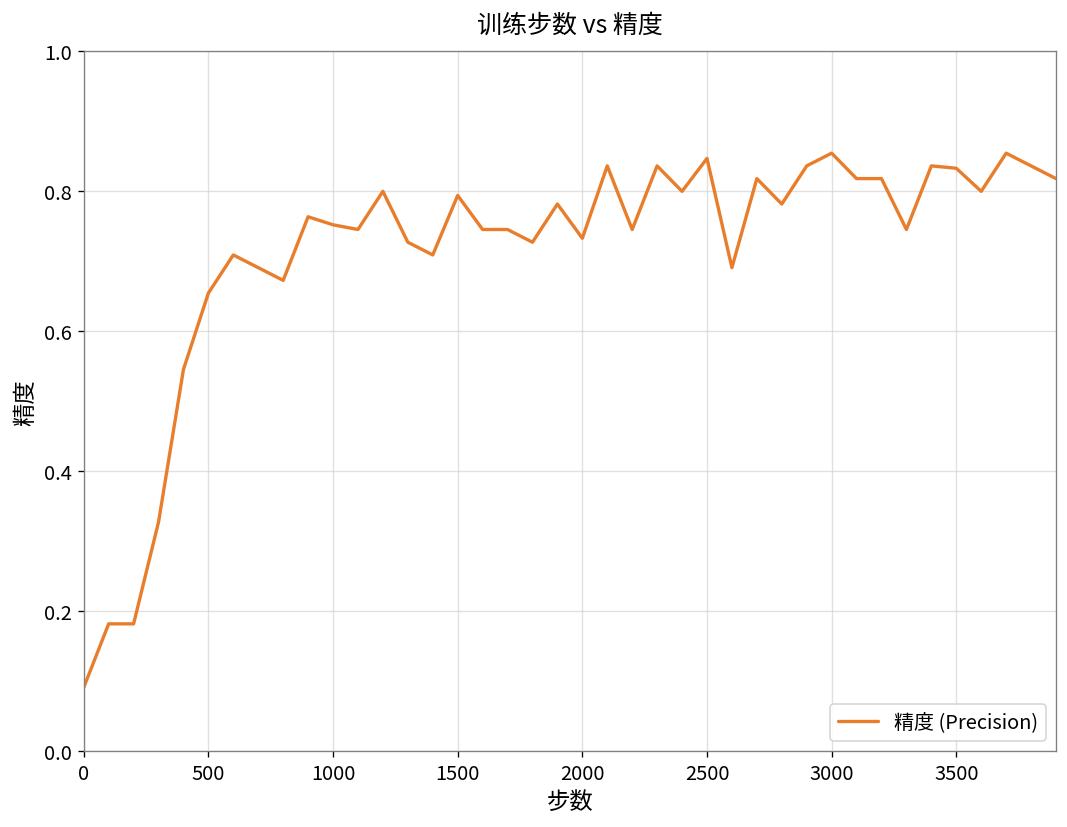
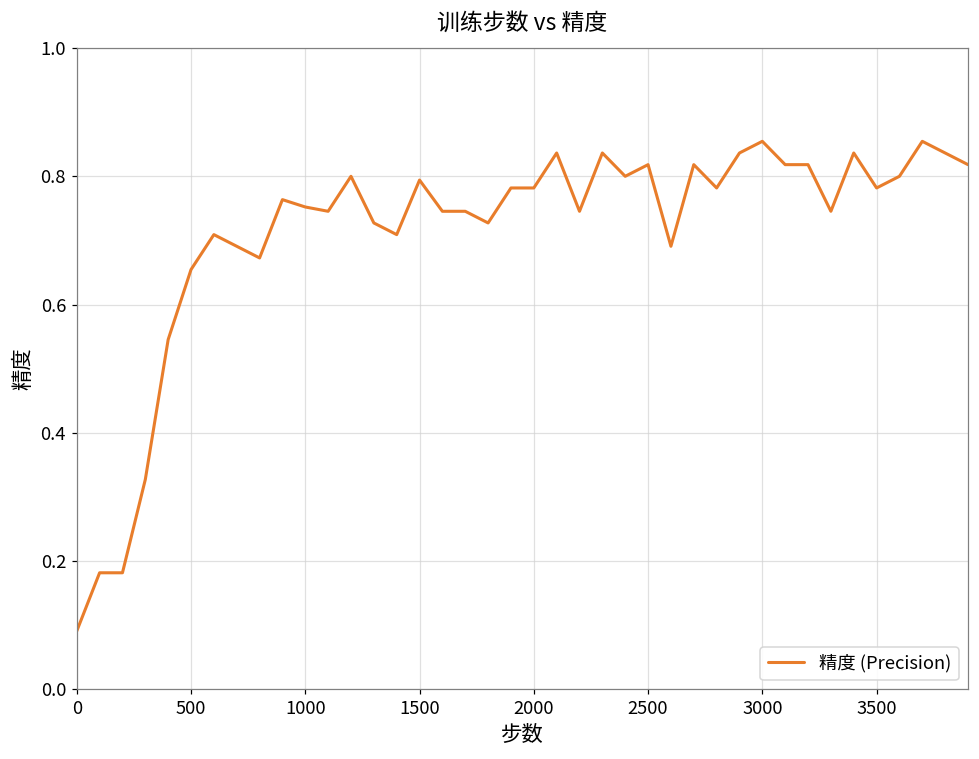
2000: 0.73 -> 0.78
2500: 0.85 -> 0.82
3500: 0.83 -> 0.78
